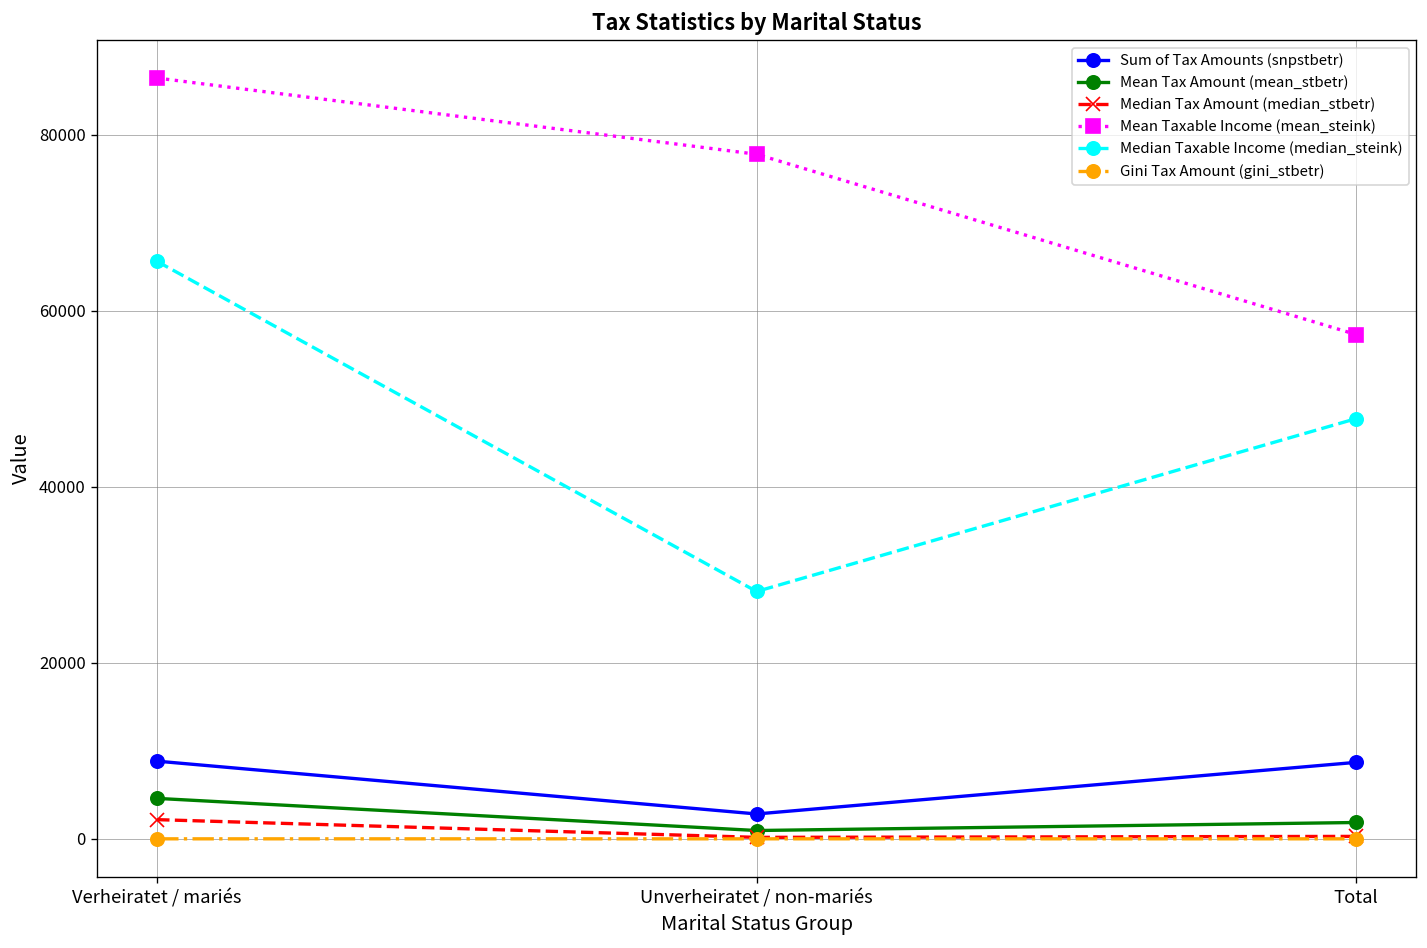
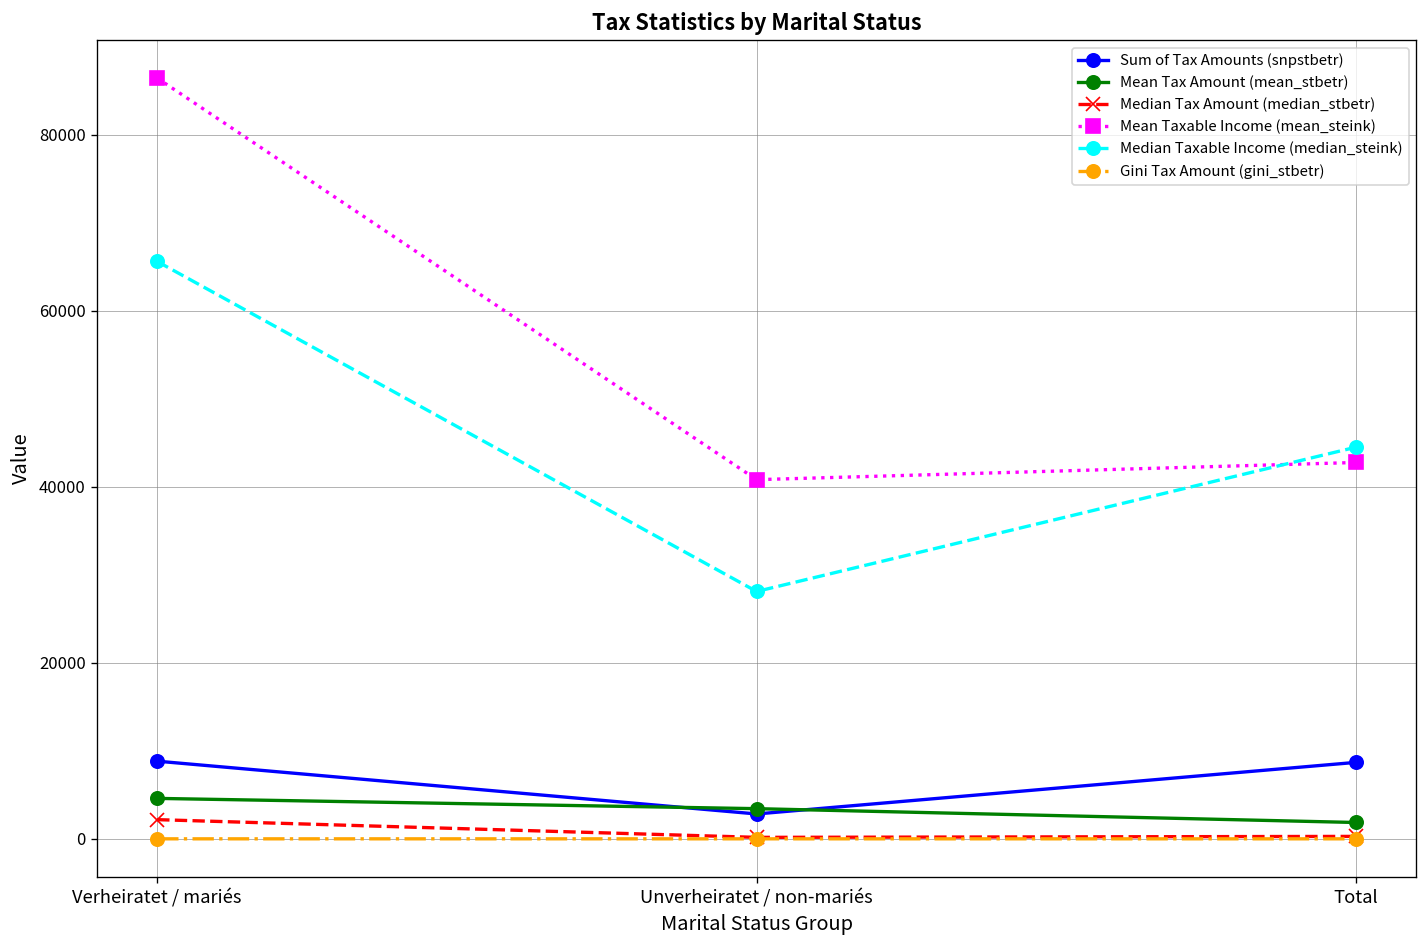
Mean Tax Amount (mean_stbetr), Unverheiratet / non-mariés: 1000 -> 3000
Mean Taxable Income (mean_steink), Unverheiratet / non-mariés: 78000 -> 41000
Mean Taxable Income (mean_steink), Total: 57000 -> 43000
Median Taxable Income (median_steink), Total: 48000 -> 45000
